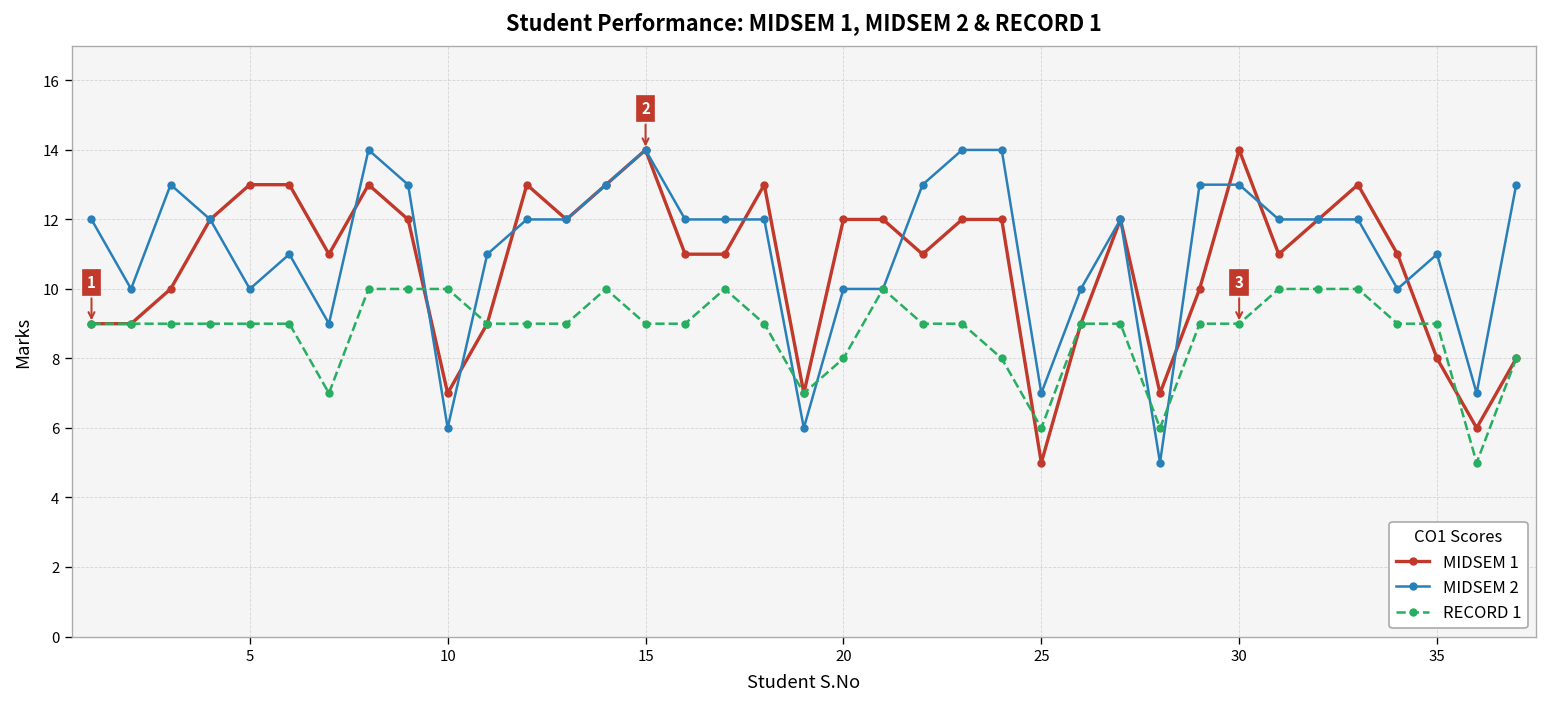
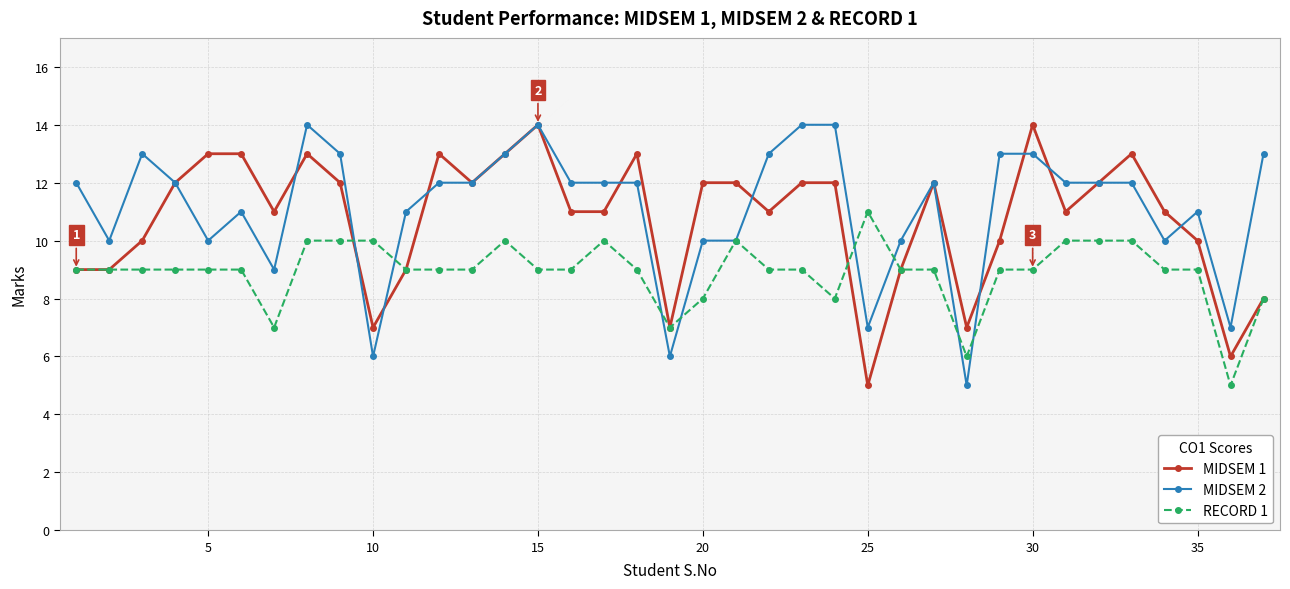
RECORD 1, 25: 6 -> 11
MIDSEM 1, 35: 8 -> 10
